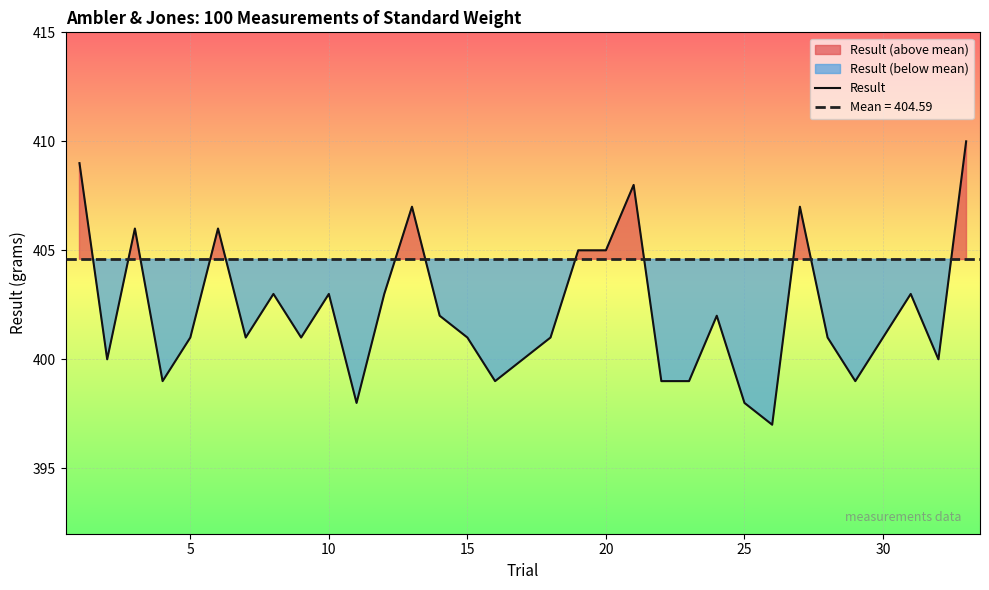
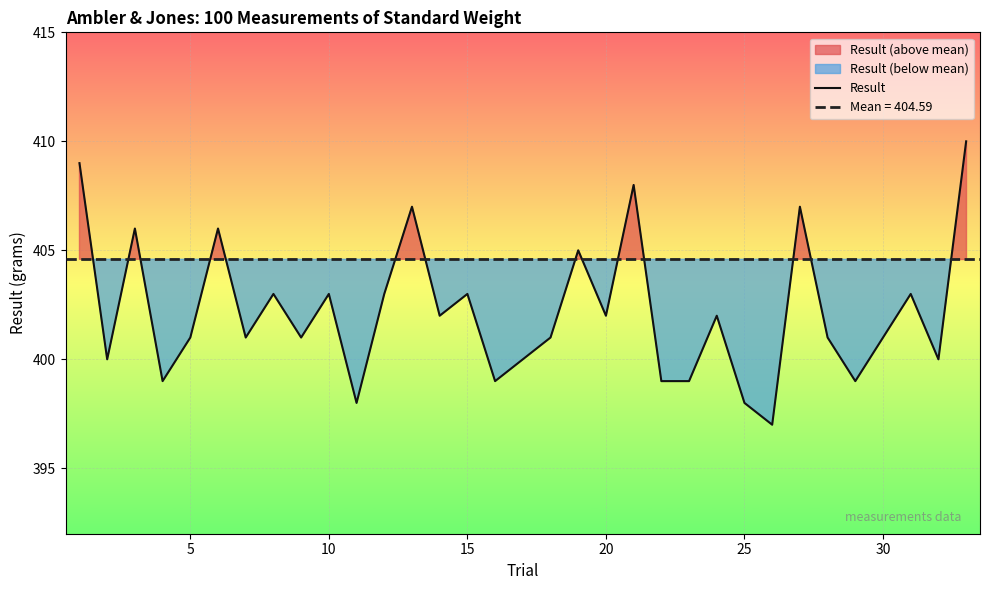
15: 401 -> 403
20: 405 -> 402
